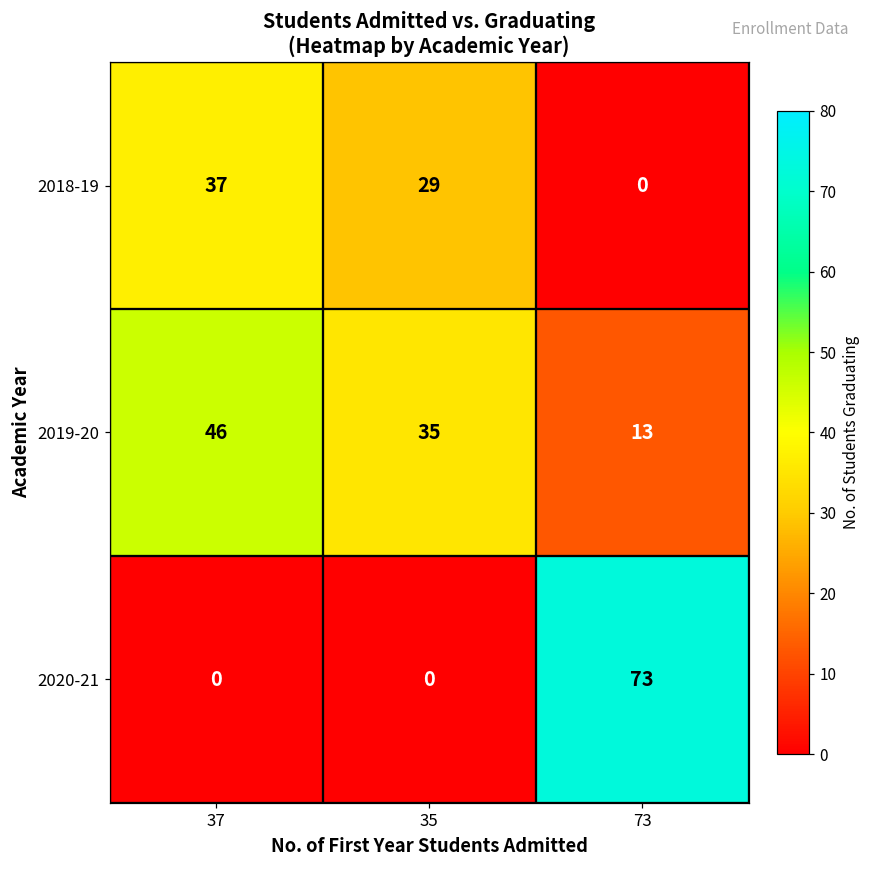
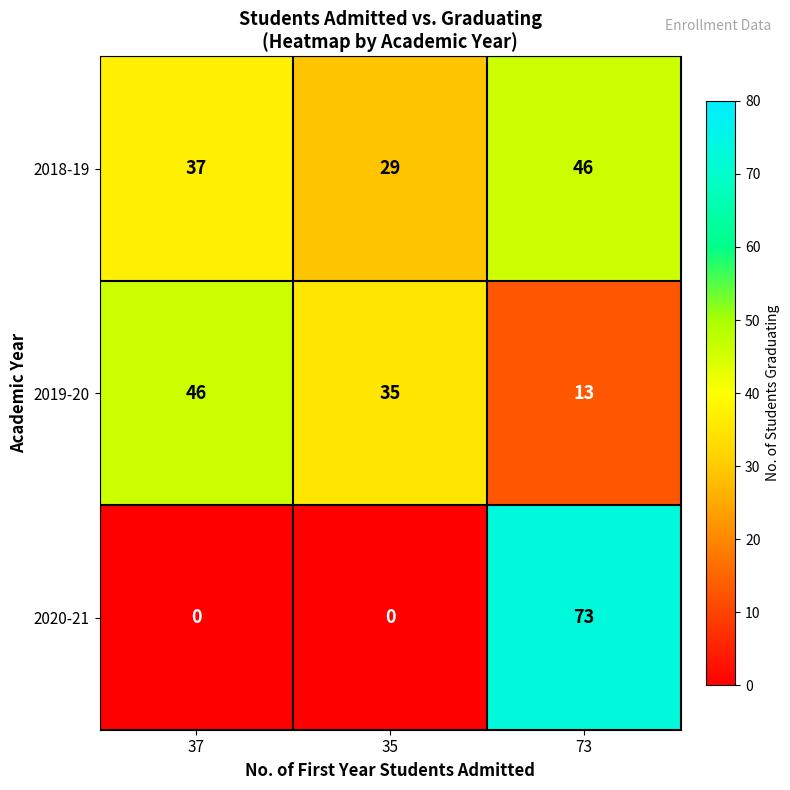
2018-19, 73: 0 -> 46
